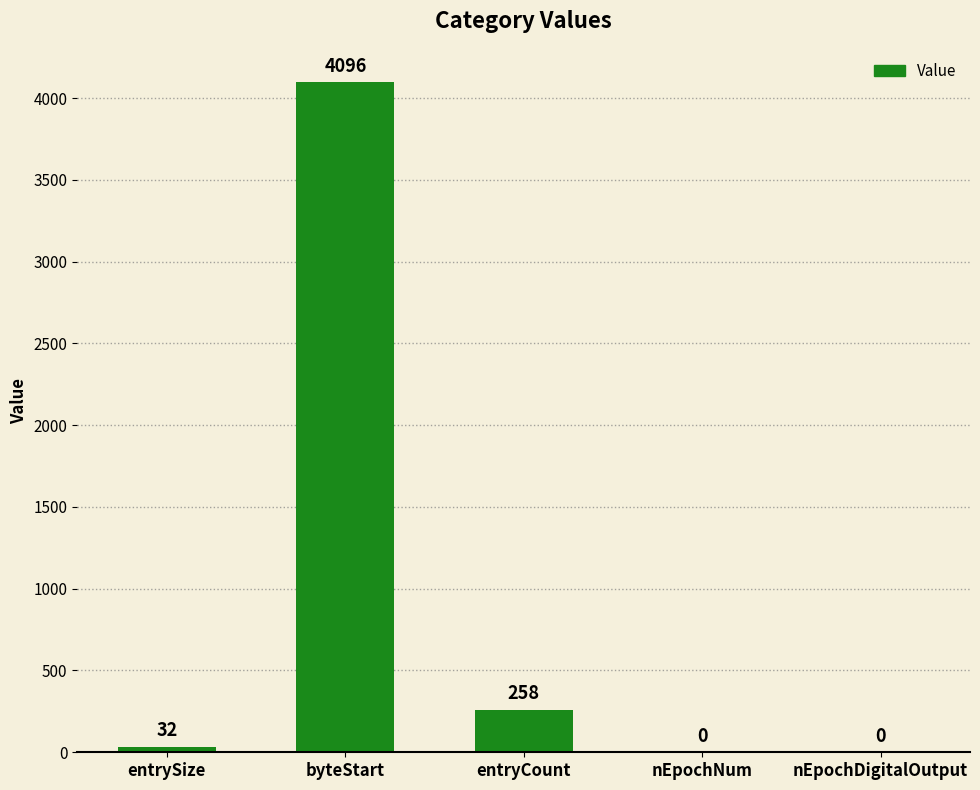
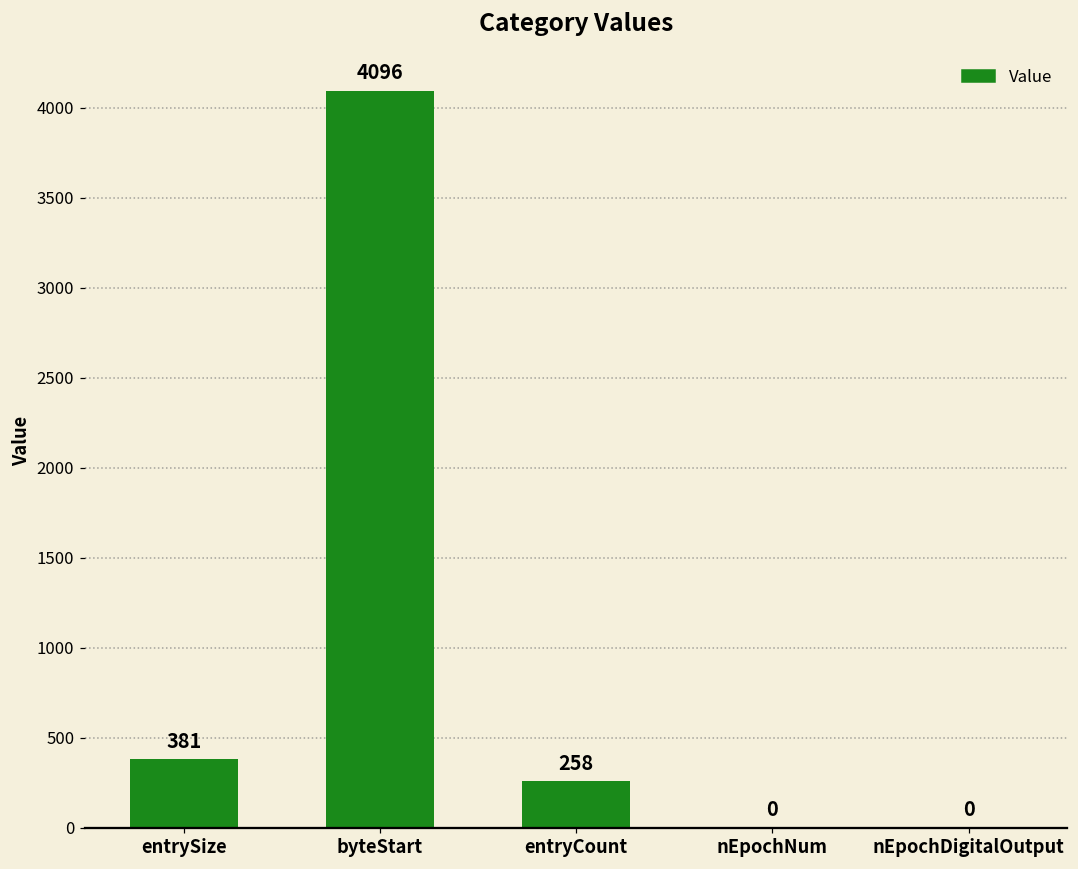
entrySize: 32 -> 381
